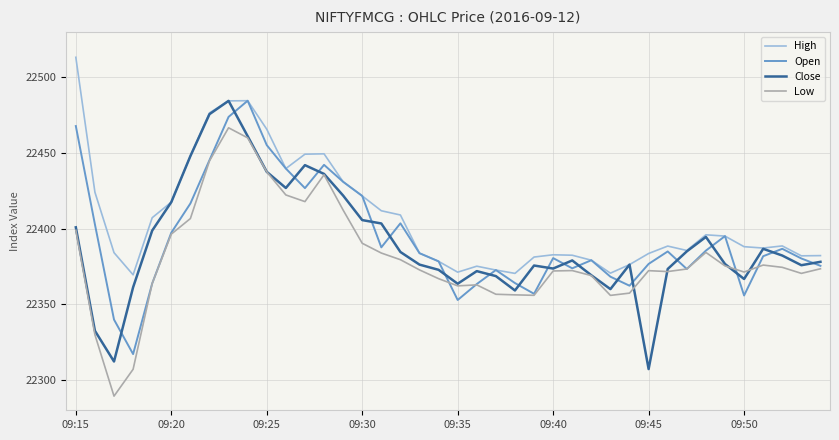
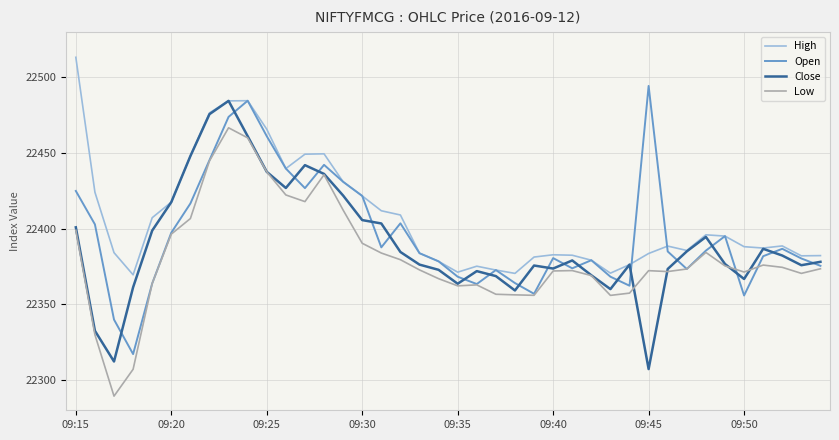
Open, 09:15: 22468 -> 22425
Open, 09:25: 22455 -> 22461
Open, 09:35: 22353 -> 22368
Open, 09:45: 22377 -> 22494
